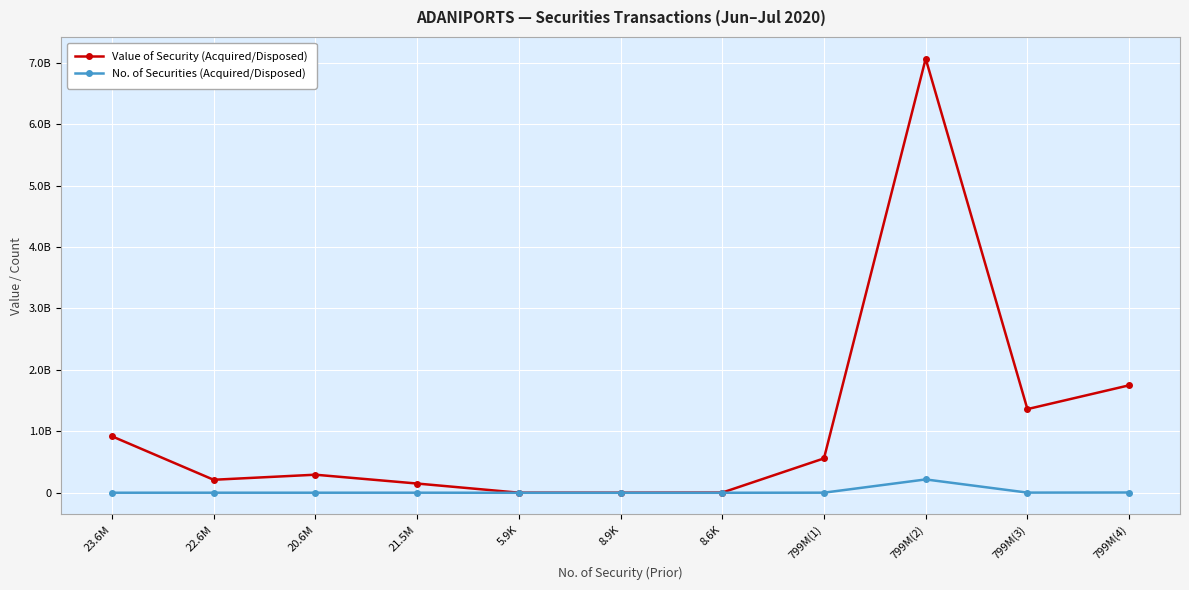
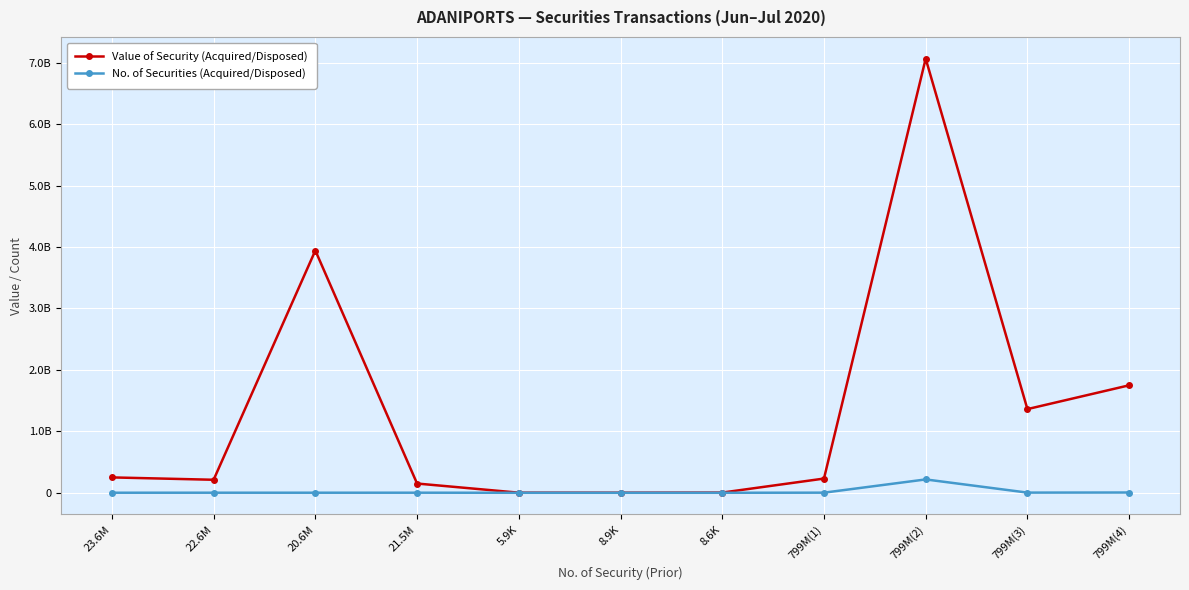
Value of Security (Acquired/Disposed), 23.6M: 900000000 -> 200000000
Value of Security (Acquired/Disposed), 20.6M: 300000000 -> 3900000000
Value of Security (Acquired/Disposed), 799M(1): 600000000 -> 200000000
